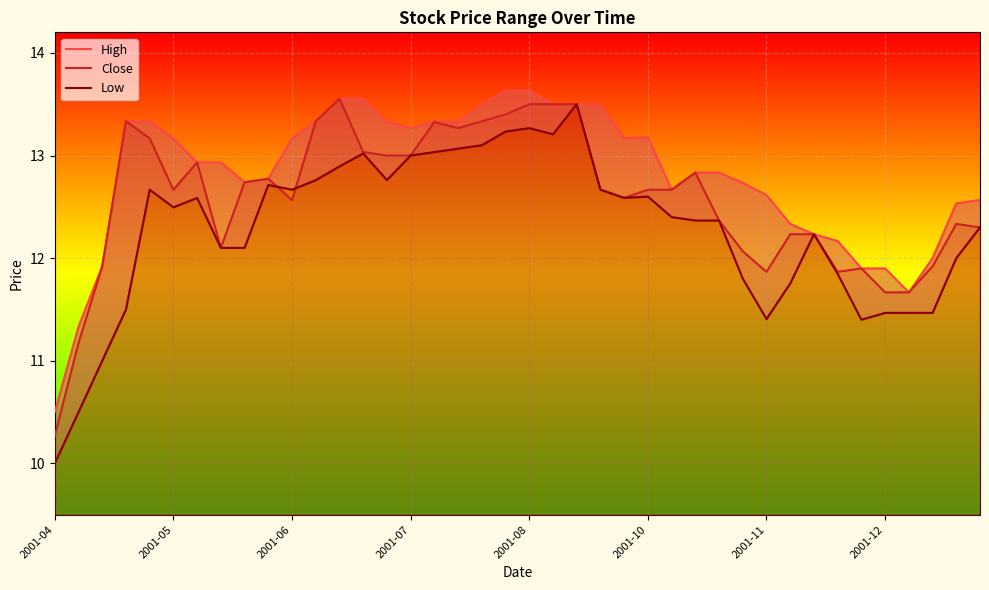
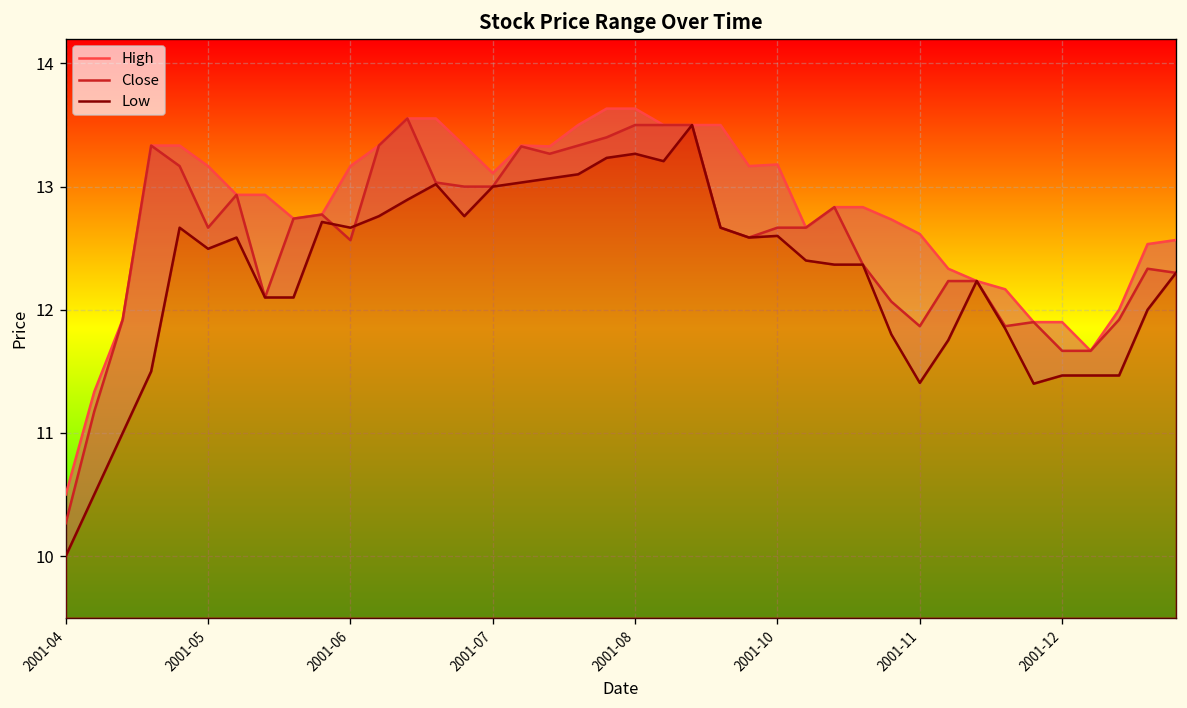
High, 2001-07: 13.27 -> 13.11
